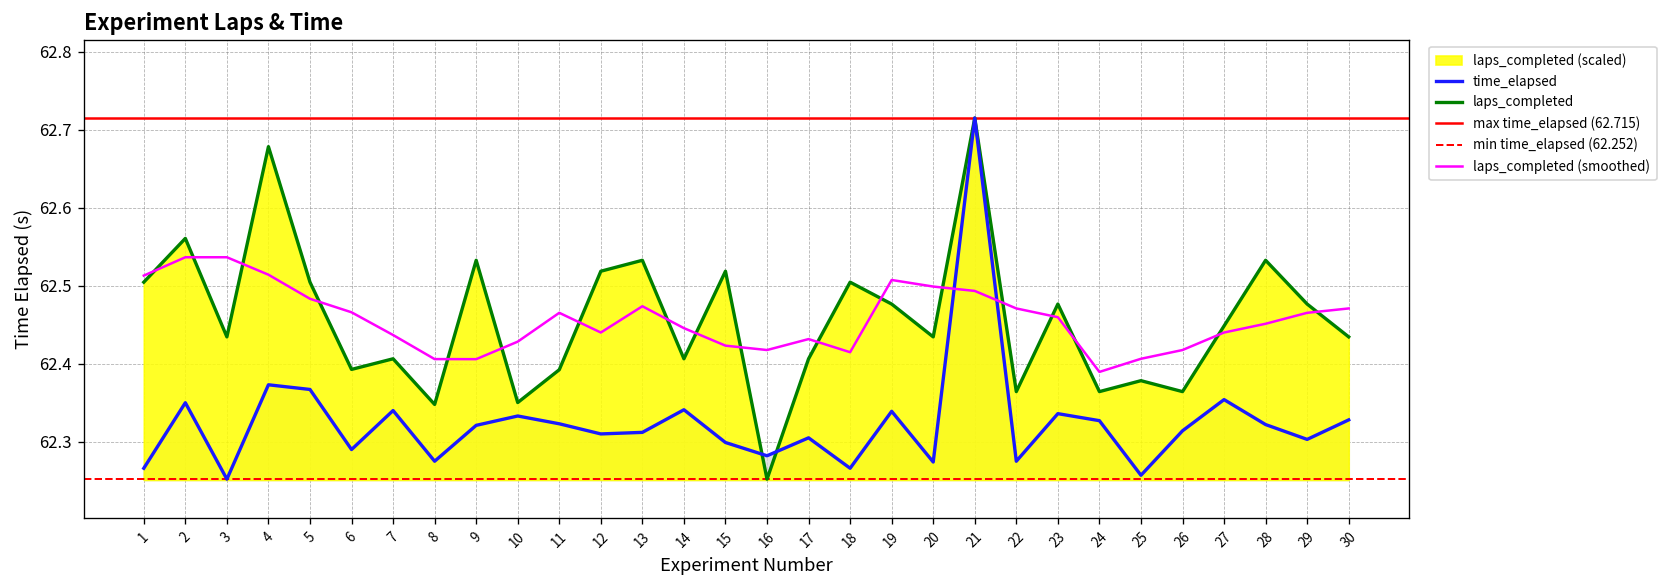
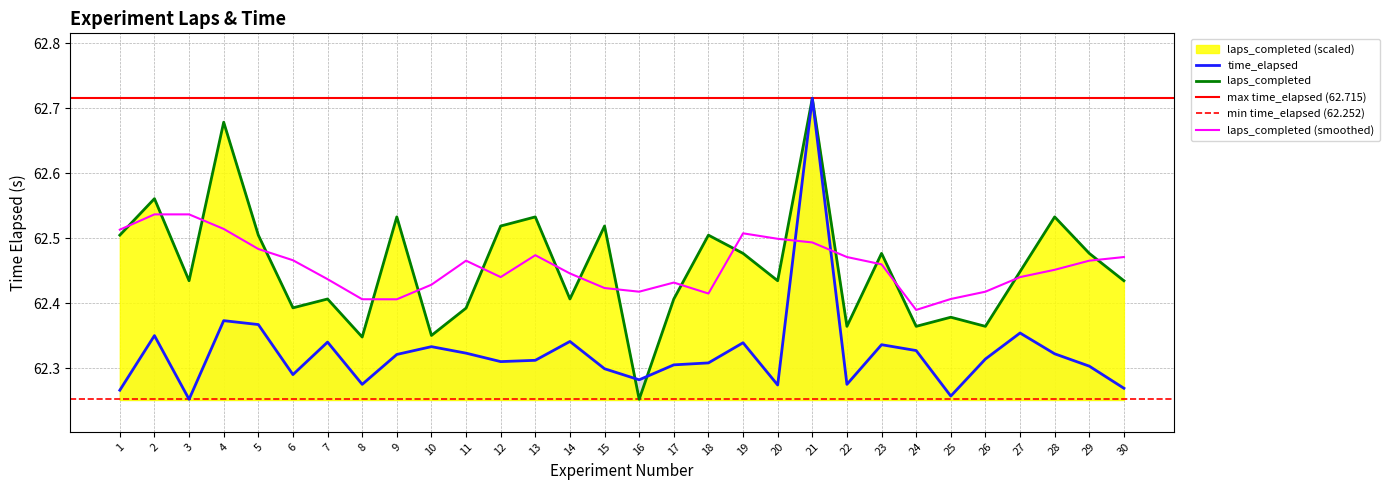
time_elapsed, 18: 62.27 -> 62.31
time_elapsed, 30: 62.33 -> 62.27
